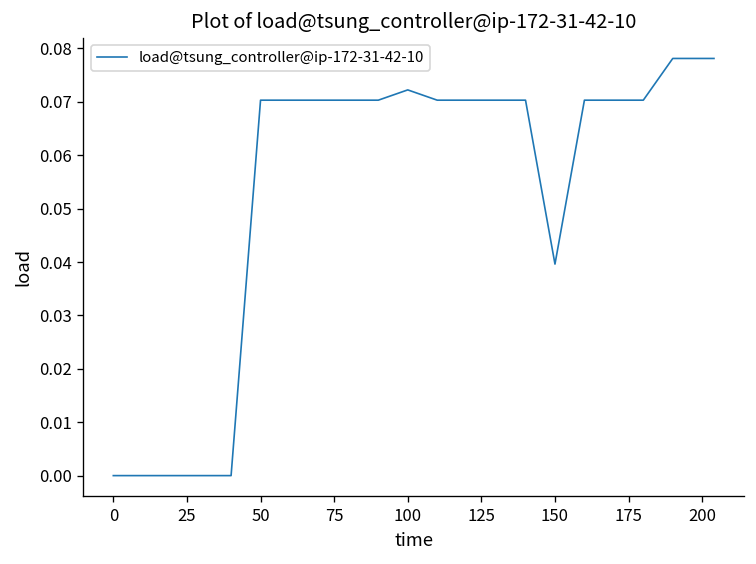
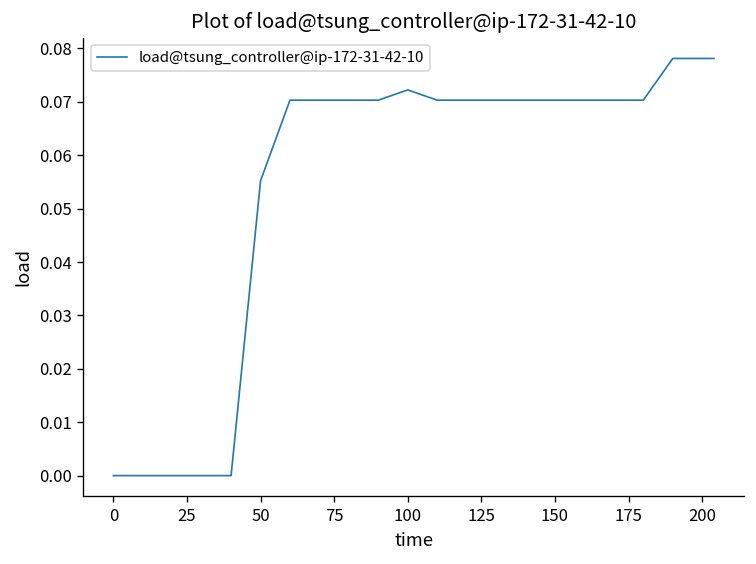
50: 0.070 -> 0.055
150: 0.040 -> 0.070
